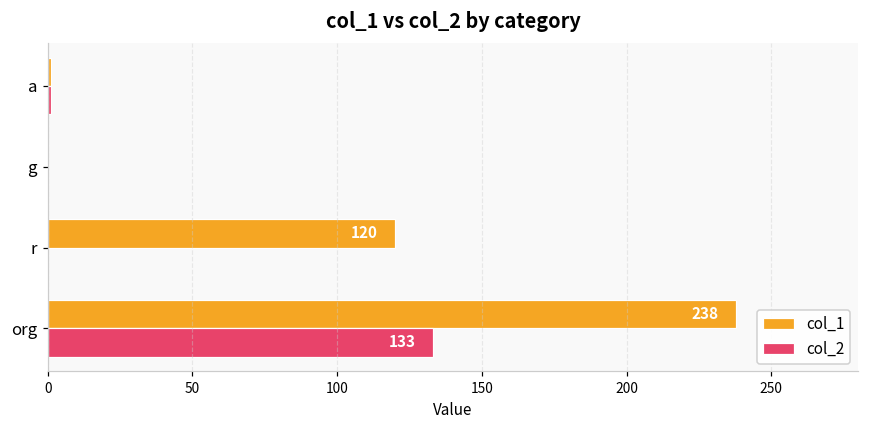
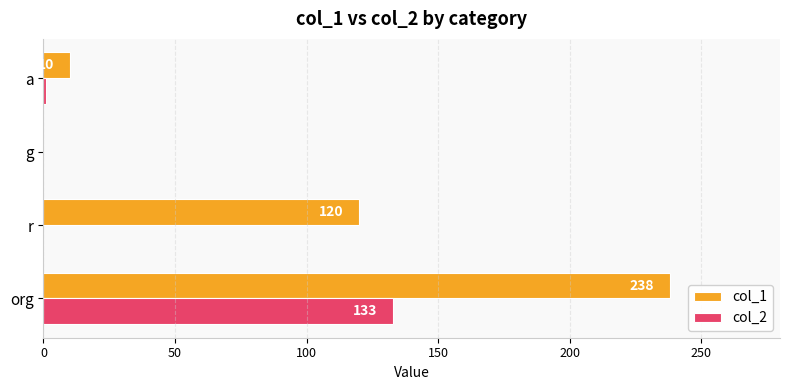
col_1, a: 1 -> 10
